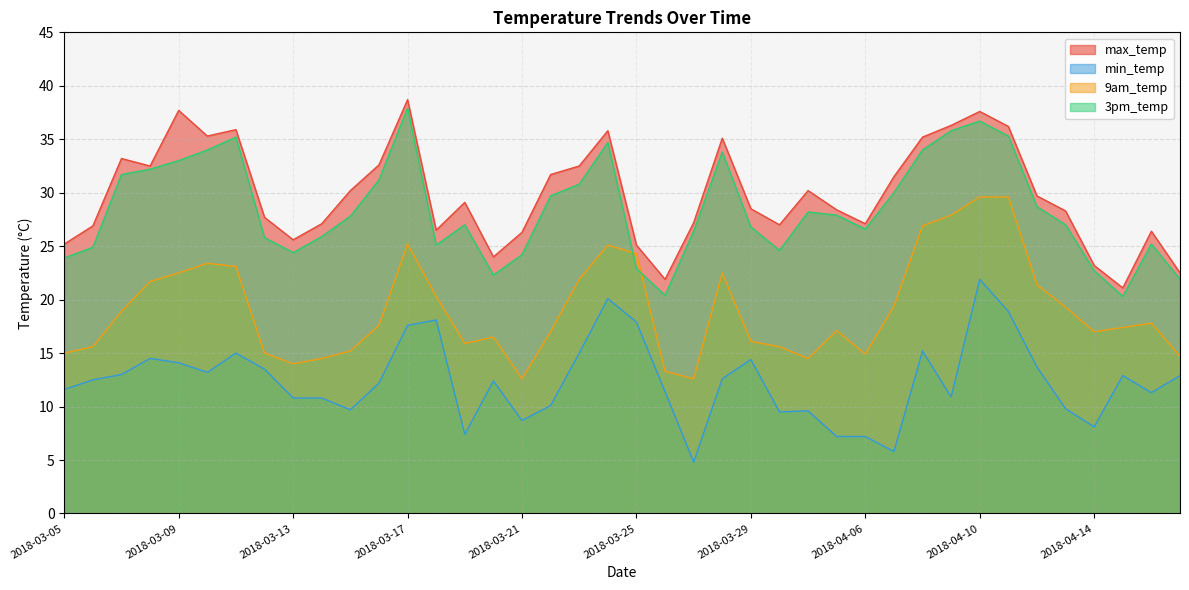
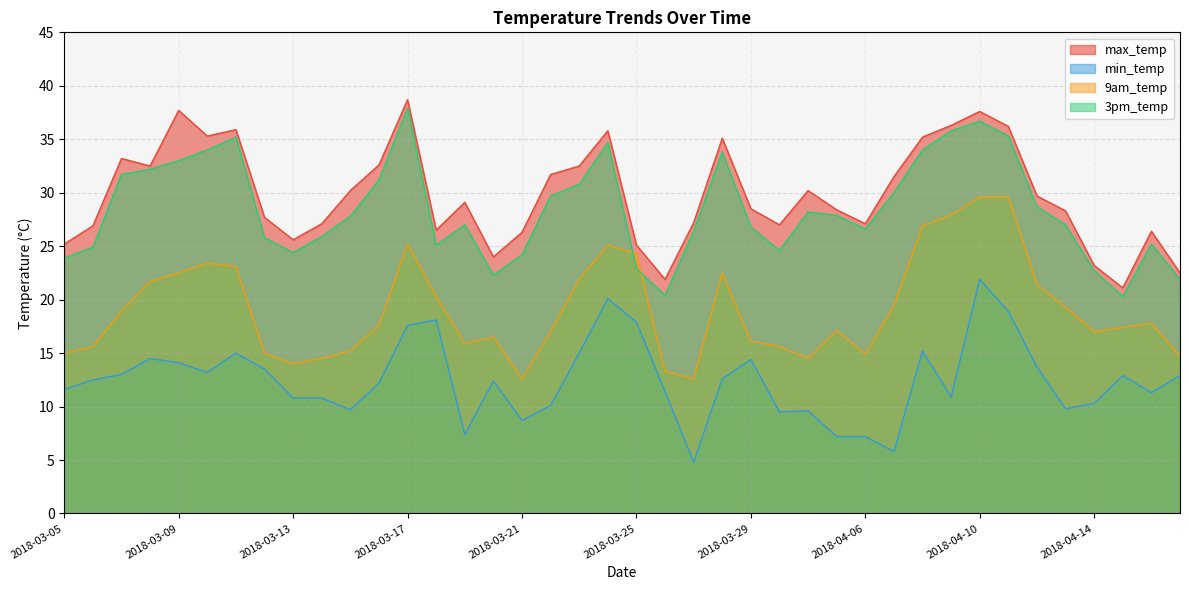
min_temp, 2018-04-14: 8.1 -> 10.3
